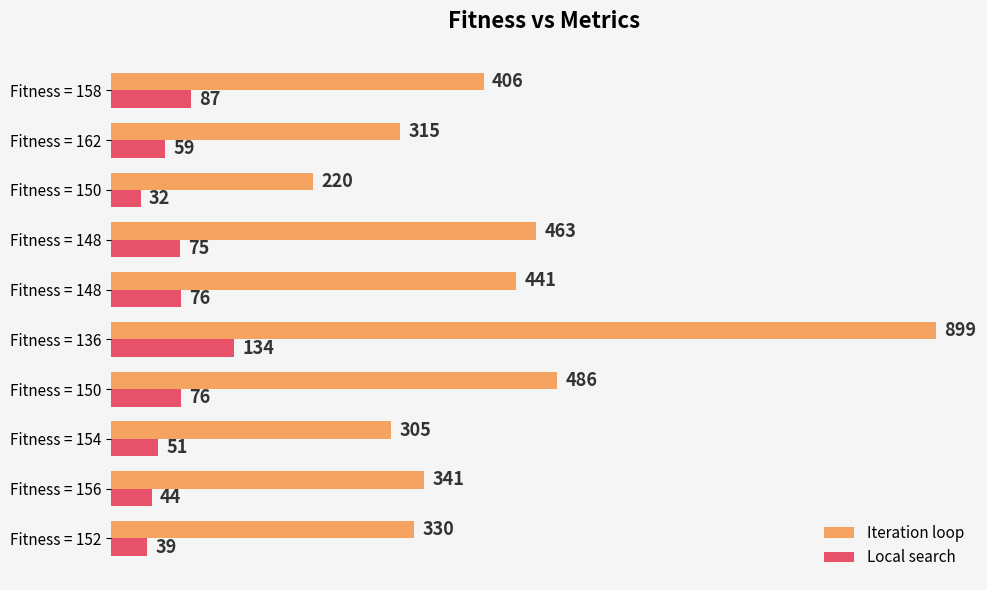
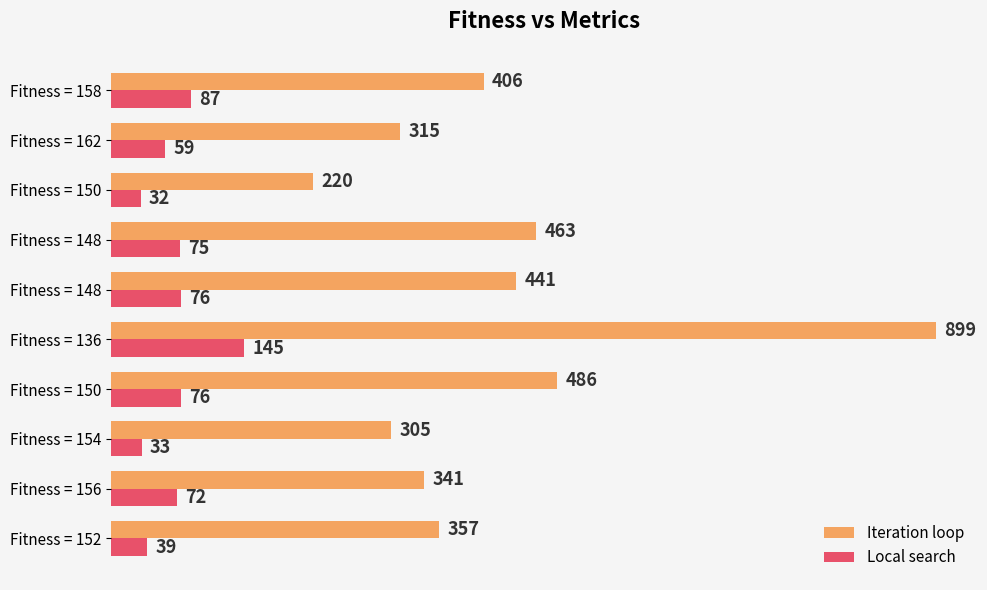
Local search, Fitness = 136: 134 -> 145
Local search, Fitness = 154: 51 -> 33
Local search, Fitness = 156: 44 -> 72
Iteration loop, Fitness = 152: 330 -> 357
